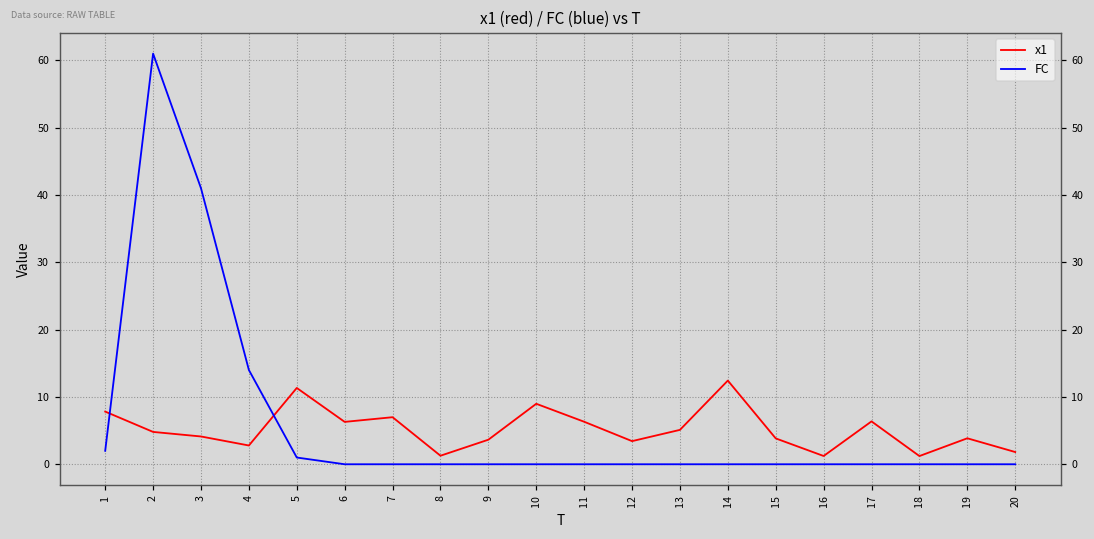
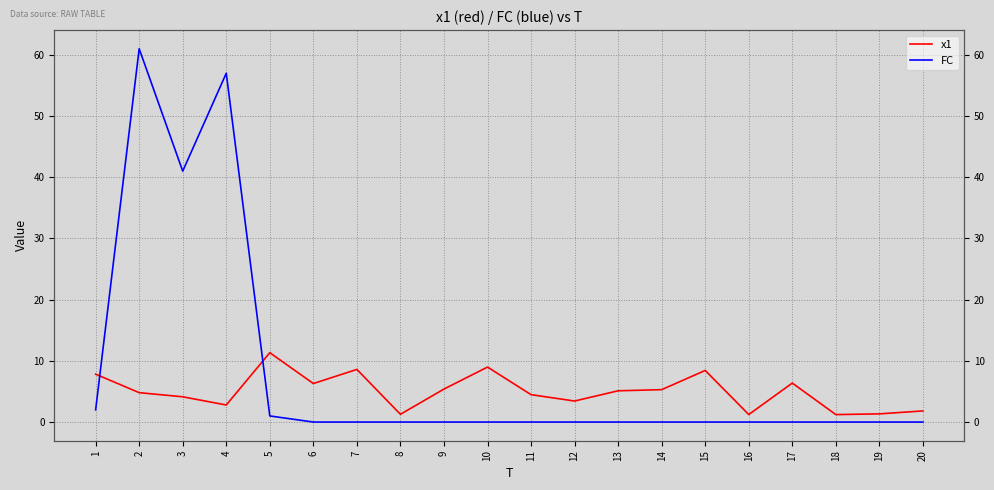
FC, 4: 14 -> 57
x1, 7: 7 -> 9
x1, 9: 4 -> 5
x1, 11: 6 -> 4
x1, 14: 12 -> 5
x1, 15: 4 -> 8
x1, 19: 4 -> 1
